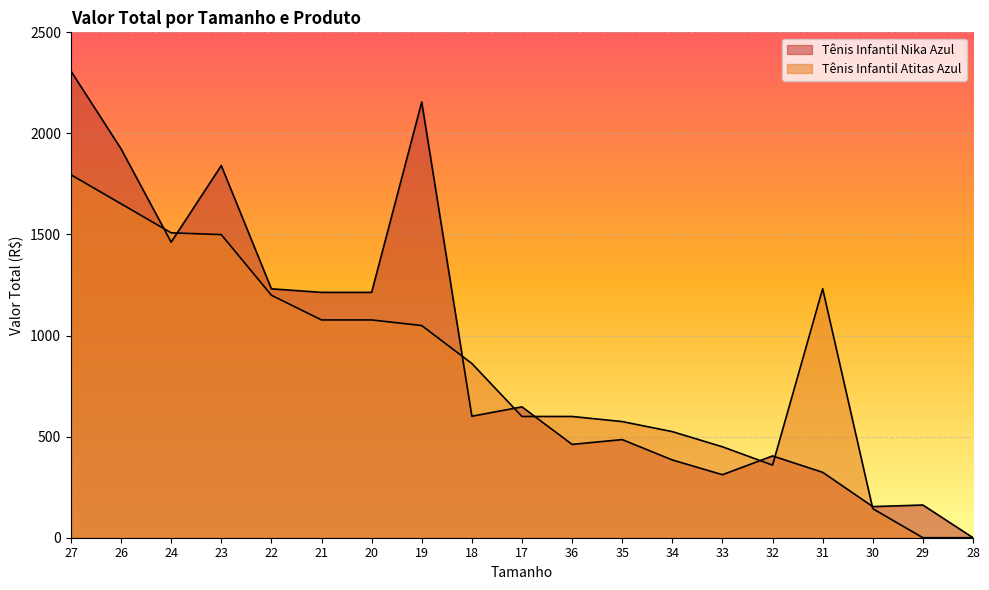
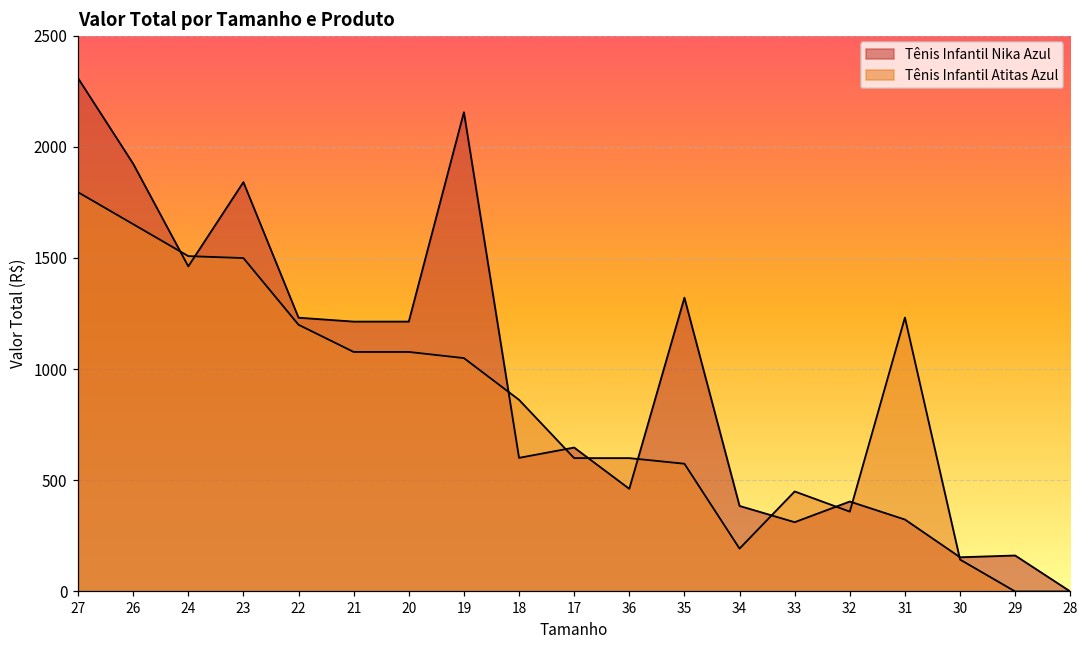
Tênis Infantil Nika Azul, 35: 490 -> 1320
Tênis Infantil Atitas Azul, 34: 520 -> 190
